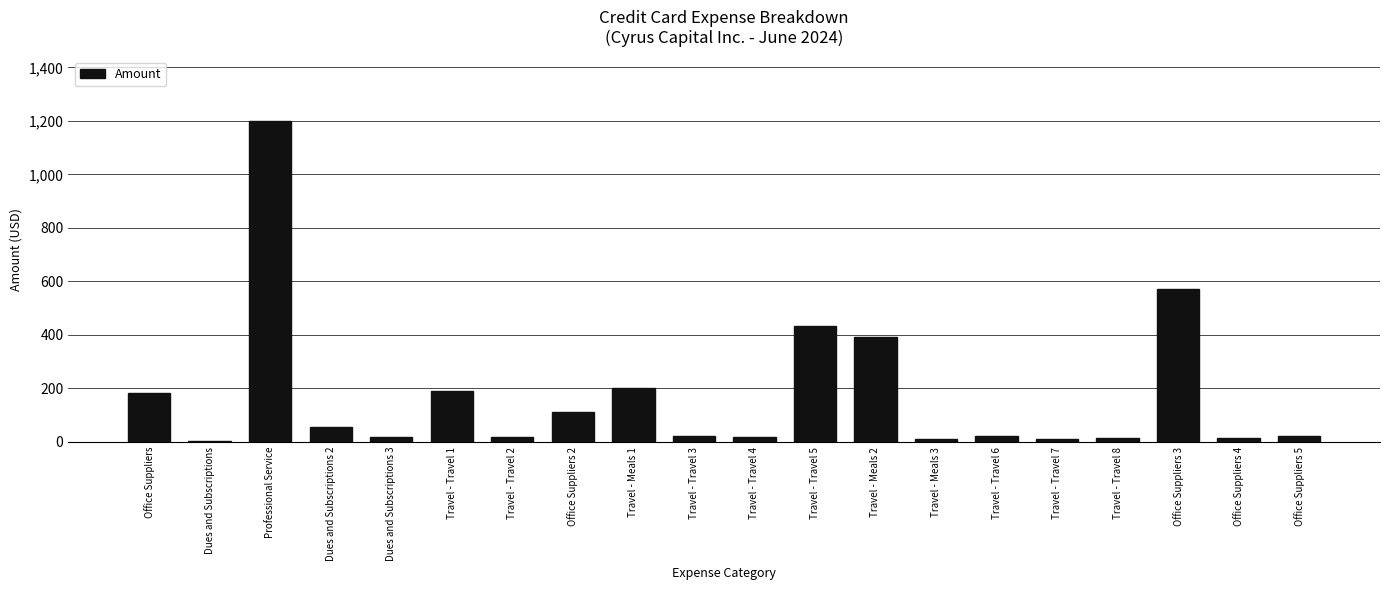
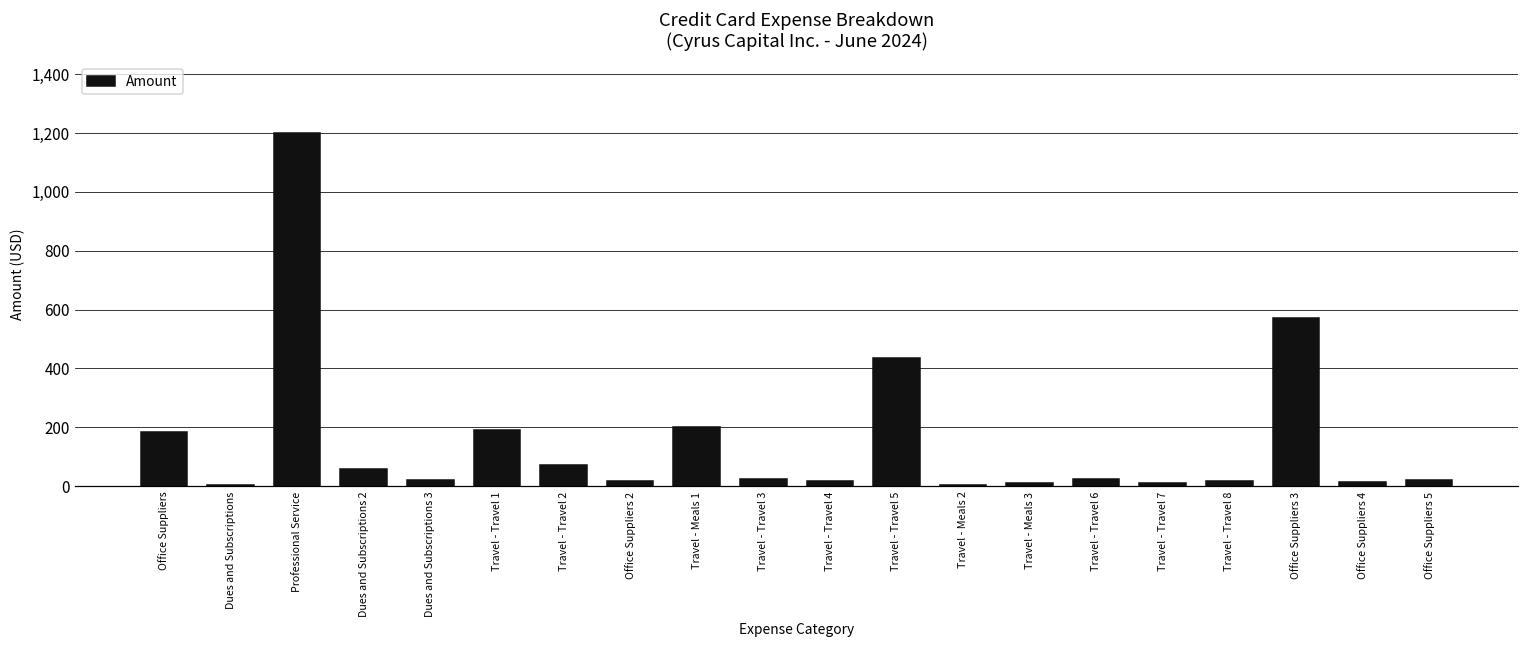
Travel - Travel 2: 20 -> 70
Office Suppliers 2: 110 -> 20
Travel - Meals 2: 390 -> 0
